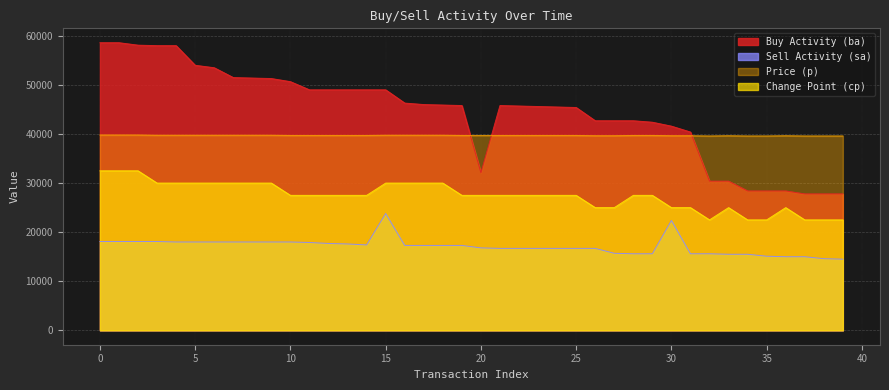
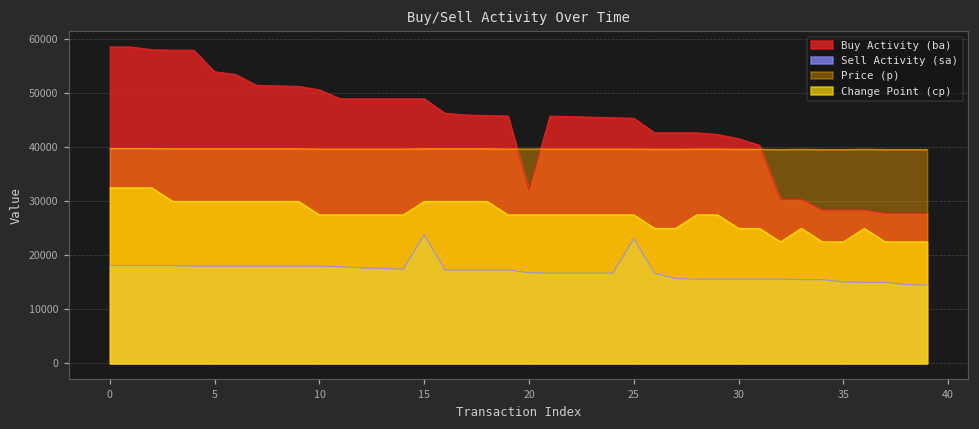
Sell Activity (sa), 25: 17000 -> 23000
Sell Activity (sa), 30: 22000 -> 16000
